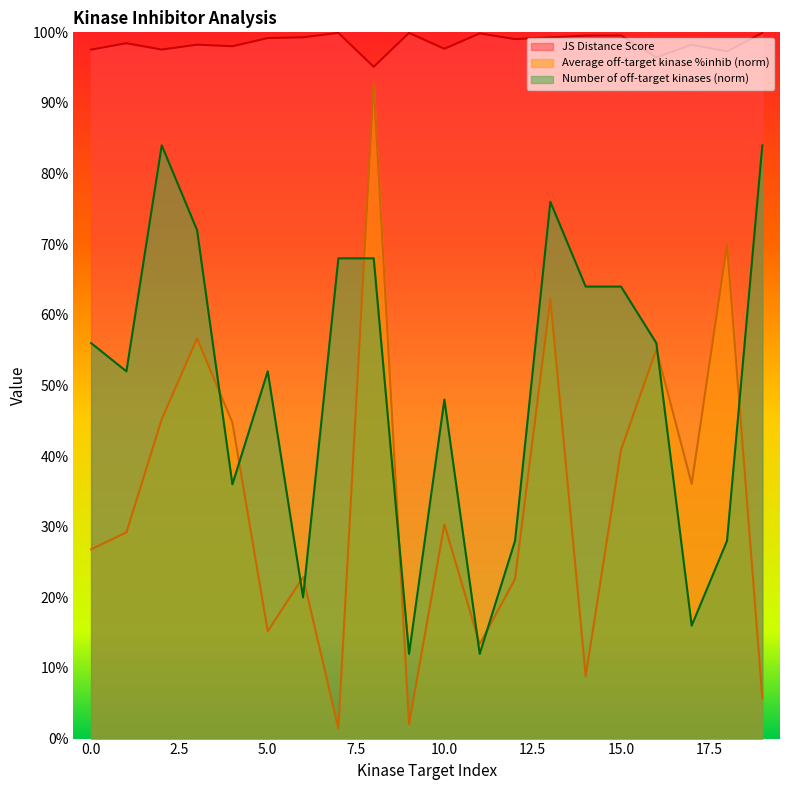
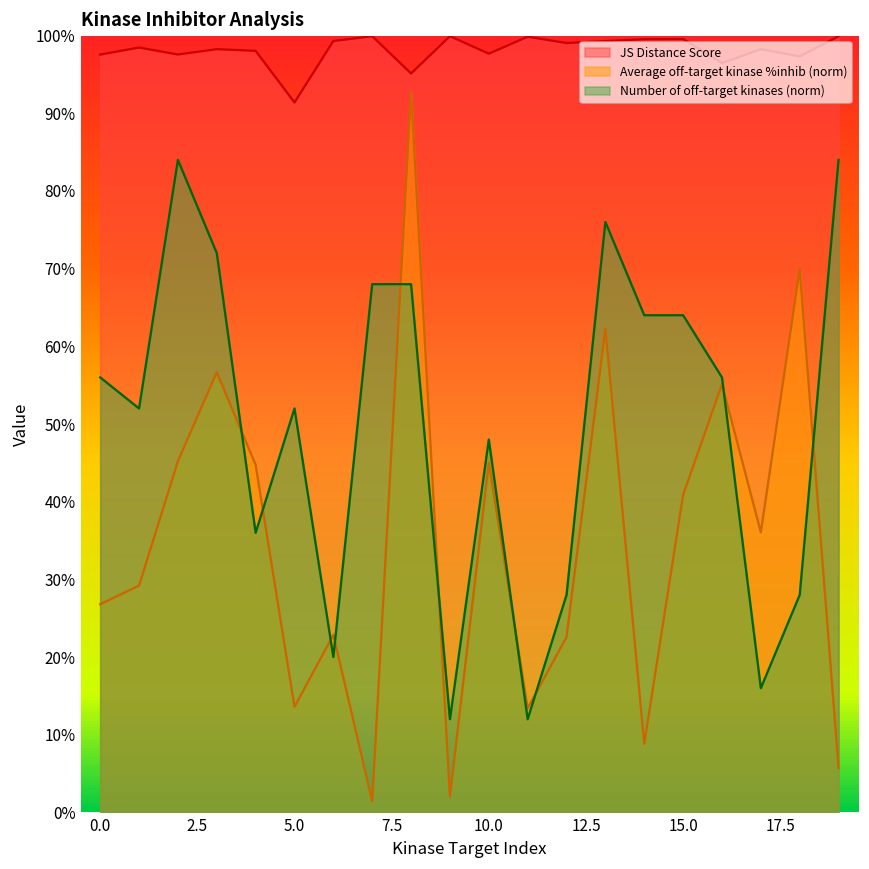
JS Distance Score, 5.0: 99% -> 91%
Average off-target kinase %inhib (norm), 5.0: 15% -> 14%
Average off-target kinase %inhib (norm), 10.0: 30% -> 45%
